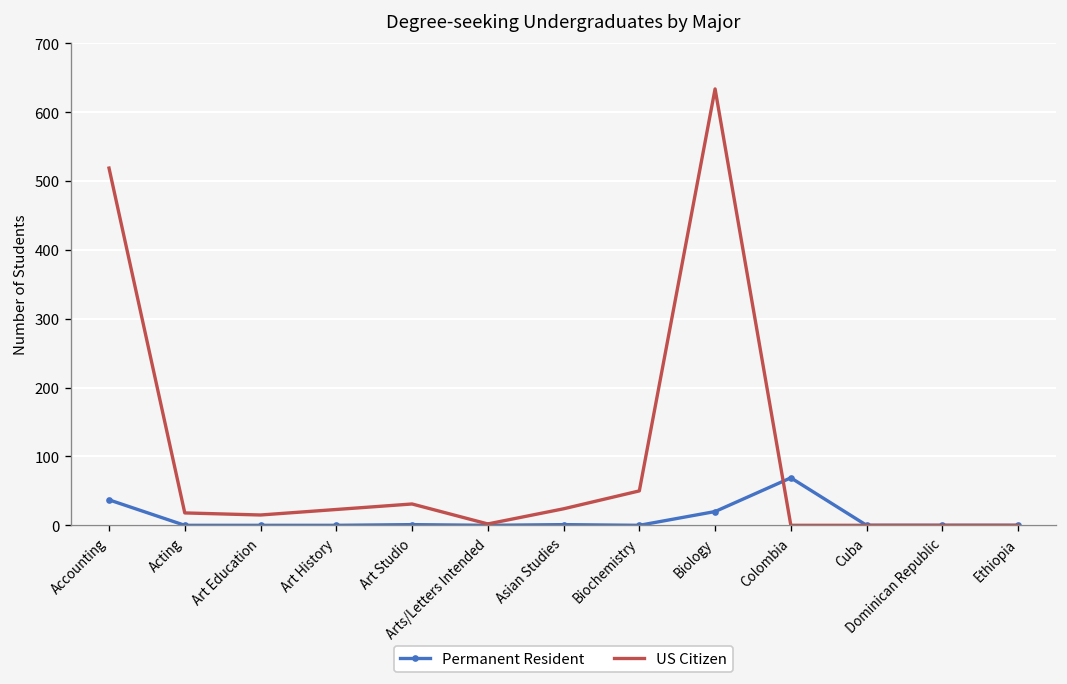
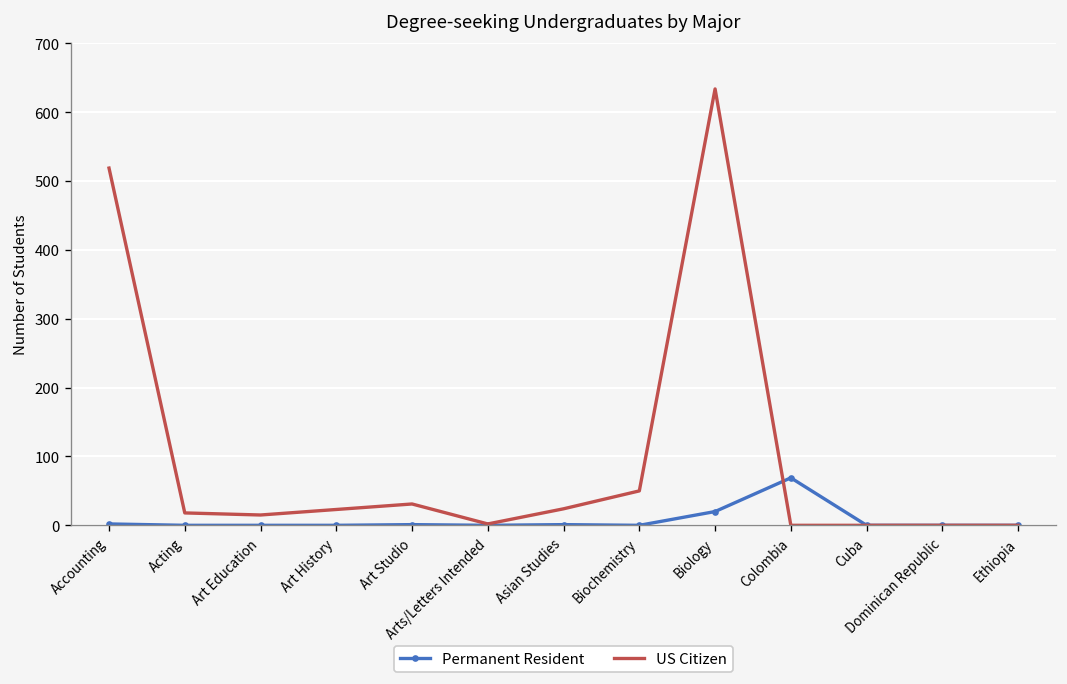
Permanent Resident, Accounting: 40 -> 0
